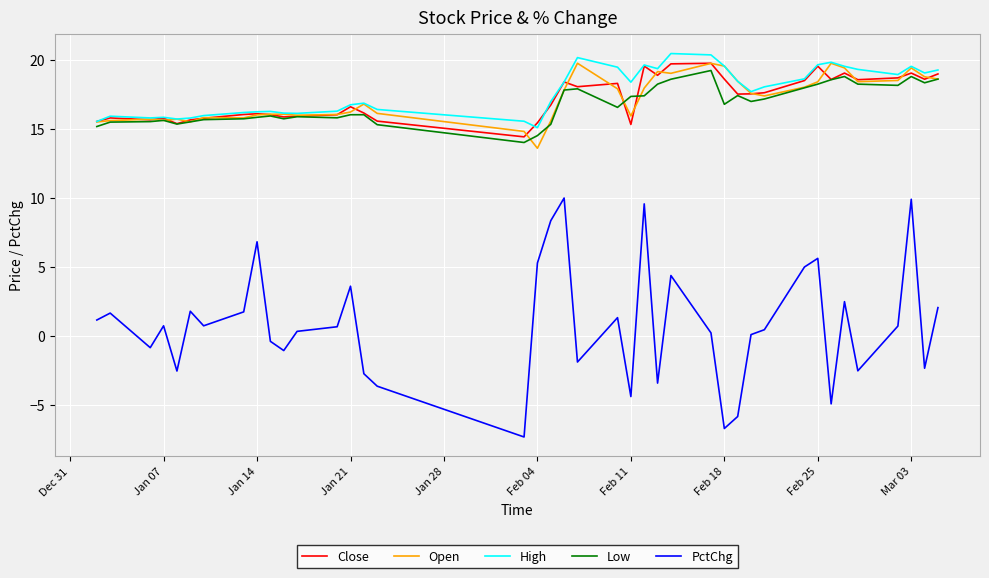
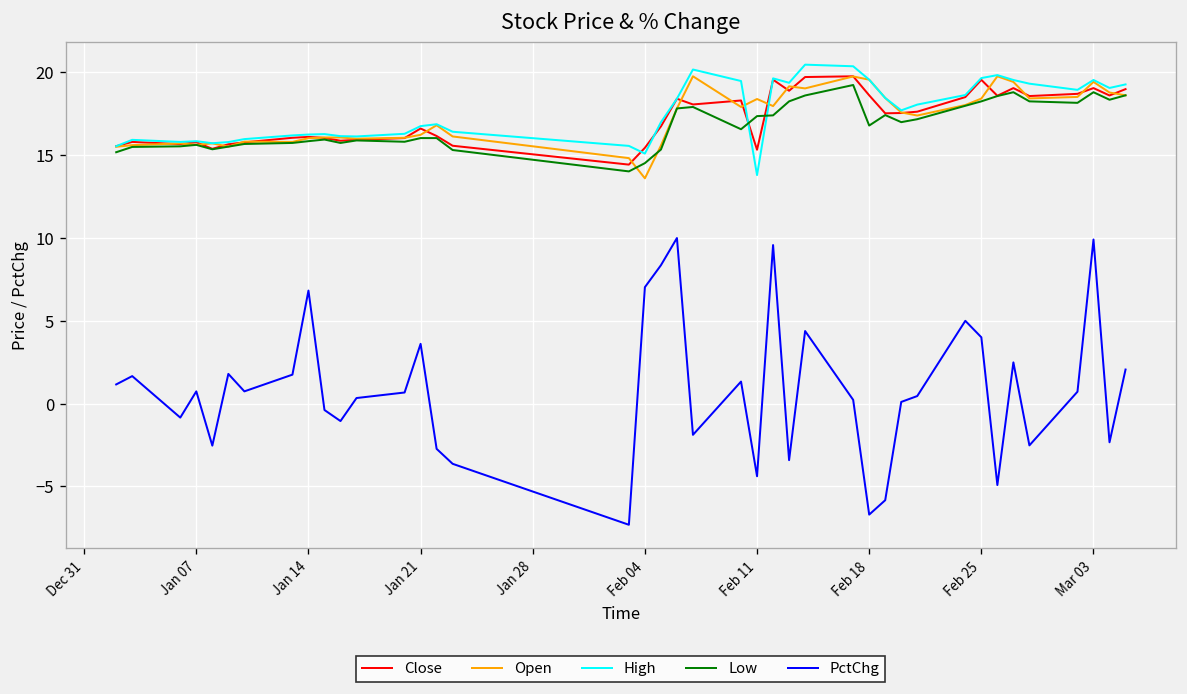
PctChg, Feb 04: 5.3 -> 7.0
Open, Feb 11: 15.9 -> 18.4
High, Feb 11: 18.4 -> 13.8
PctChg, Feb 25: 5.6 -> 4.0
